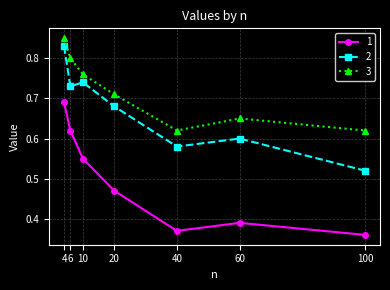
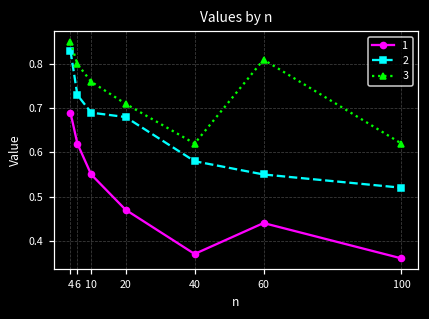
2, 10: 0.74 -> 0.69
1, 60: 0.39 -> 0.44
2, 60: 0.60 -> 0.55
3, 60: 0.65 -> 0.81
